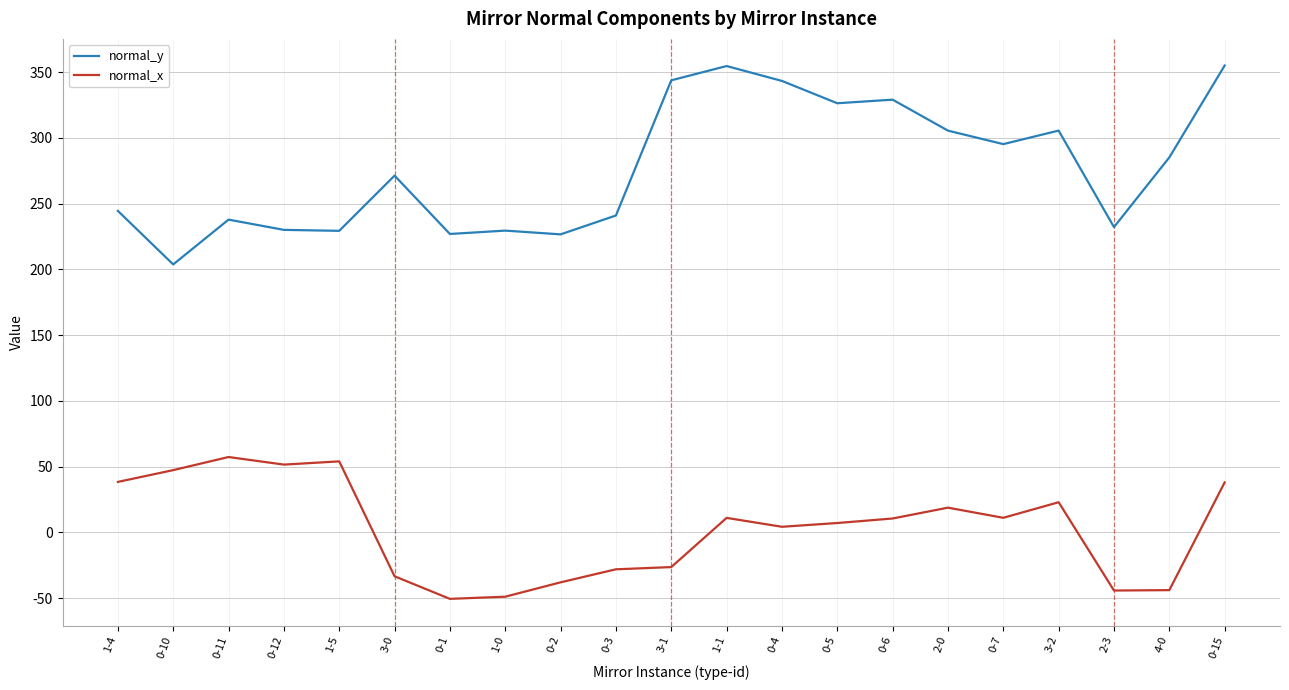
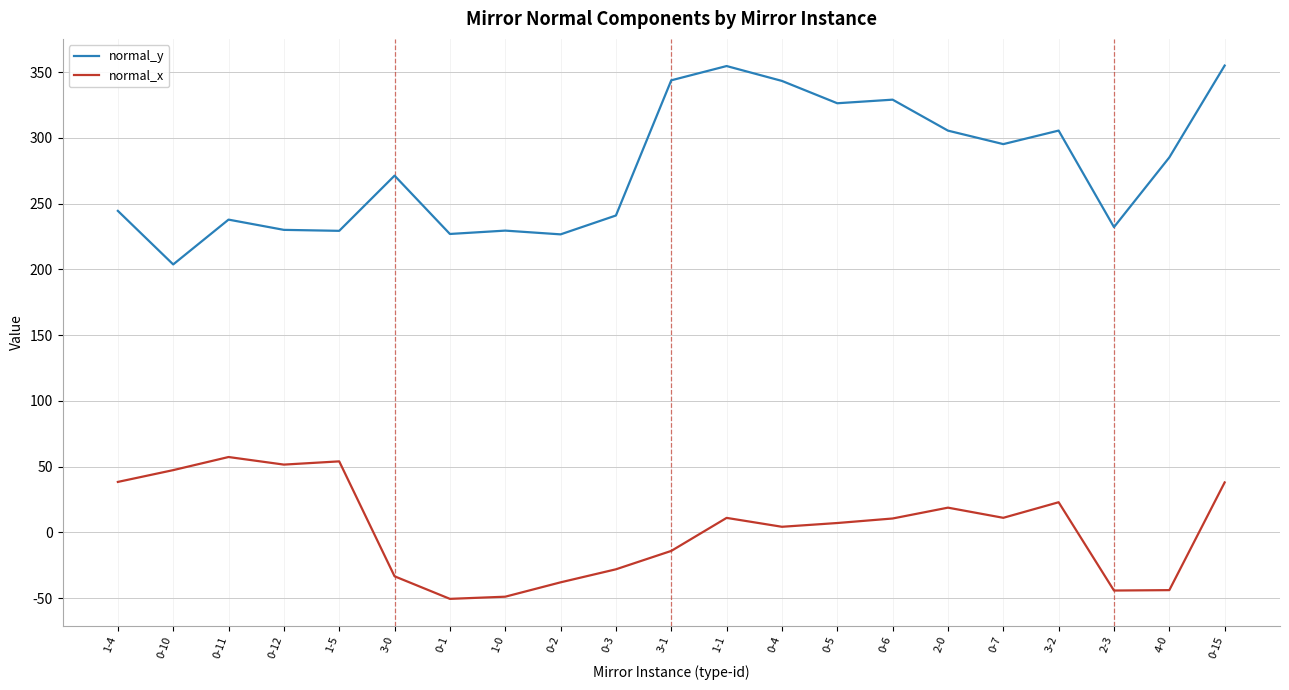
normal_x, 3-1: -26 -> -14
